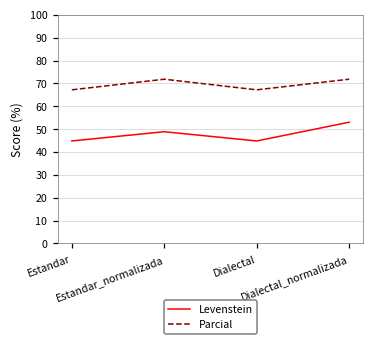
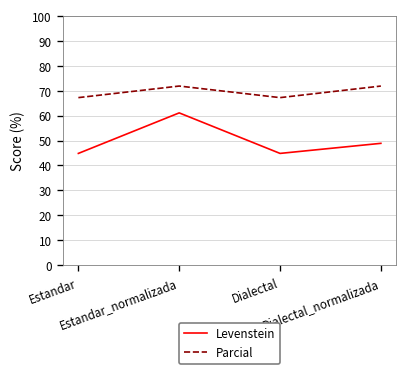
Levenstein, Estandar_normalizada: 49 -> 61
Levenstein, Dialectal_normalizada: 53 -> 49
